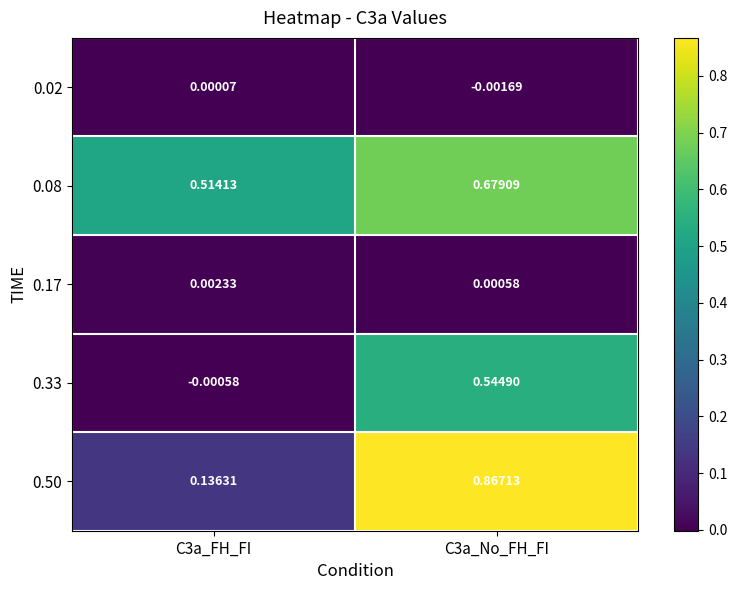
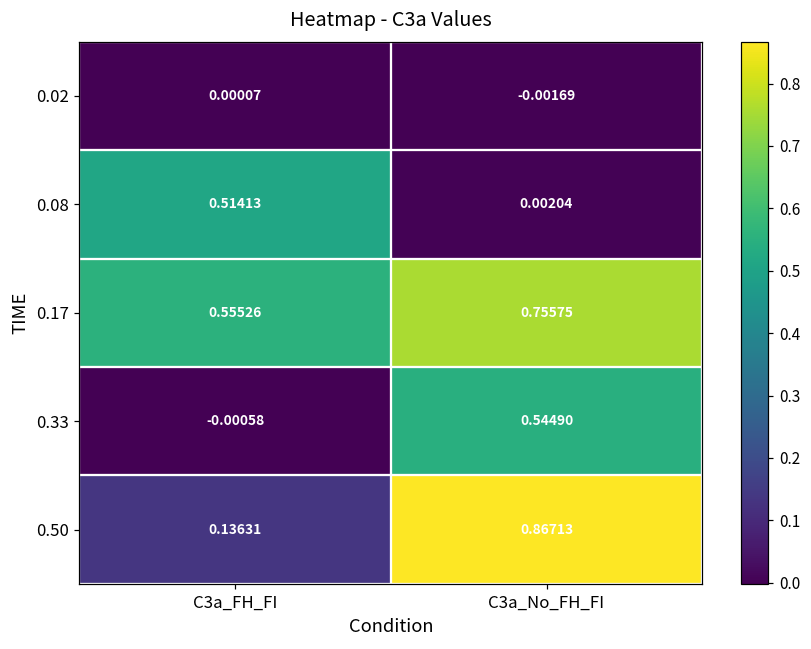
0.08, C3a_No_FH_FI: 0.67909 -> 0.00204
0.17, C3a_FH_FI: 0.00233 -> 0.55526
0.17, C3a_No_FH_FI: 0.00058 -> 0.75575
